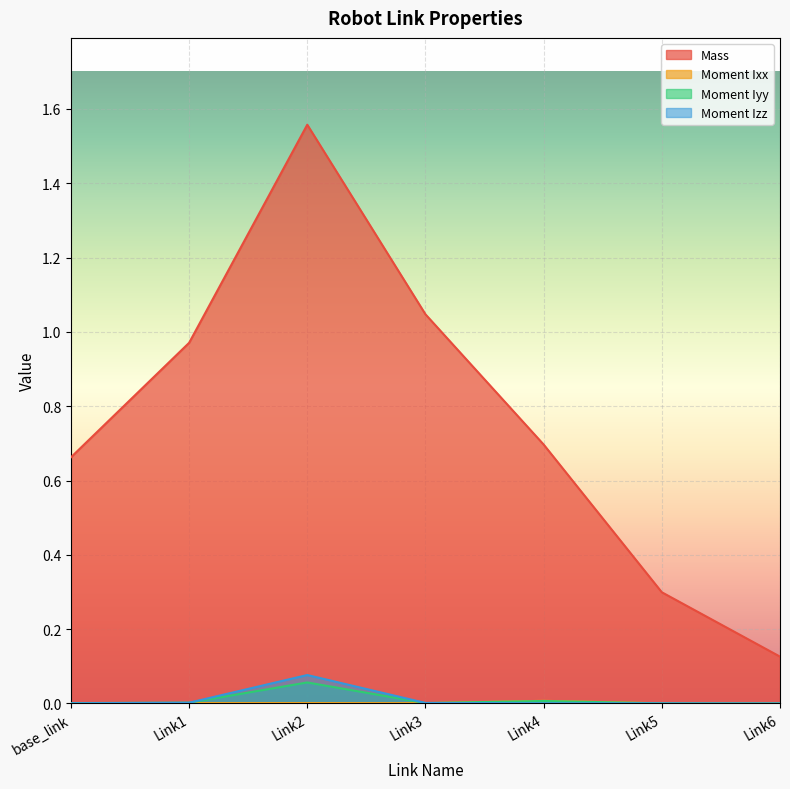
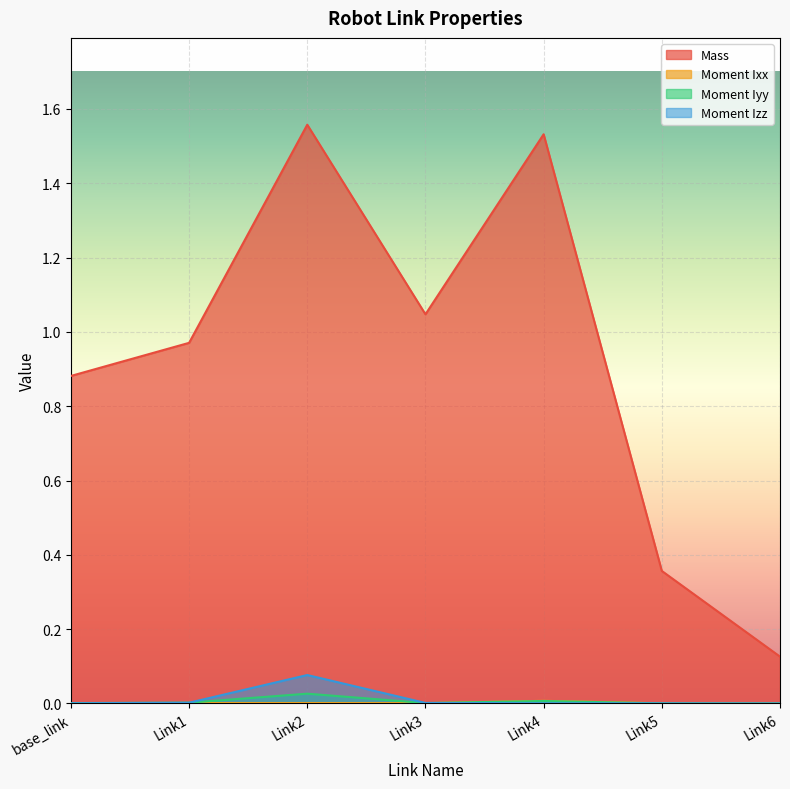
Mass, base_link: 0.66 -> 0.88
Moment Iyy, Link2: 0.06 -> 0.03
Mass, Link4: 0.70 -> 1.53
Mass, Link5: 0.30 -> 0.36
